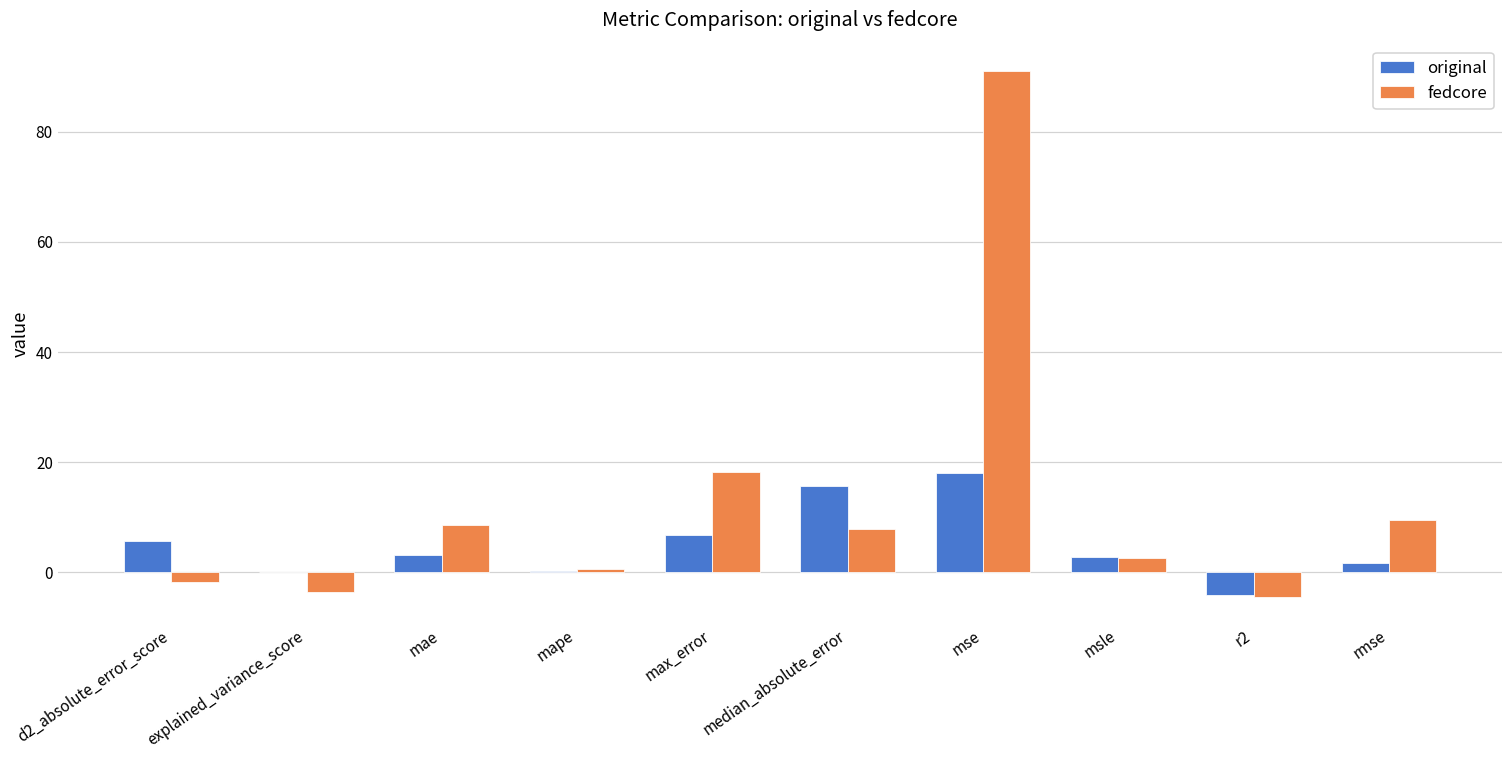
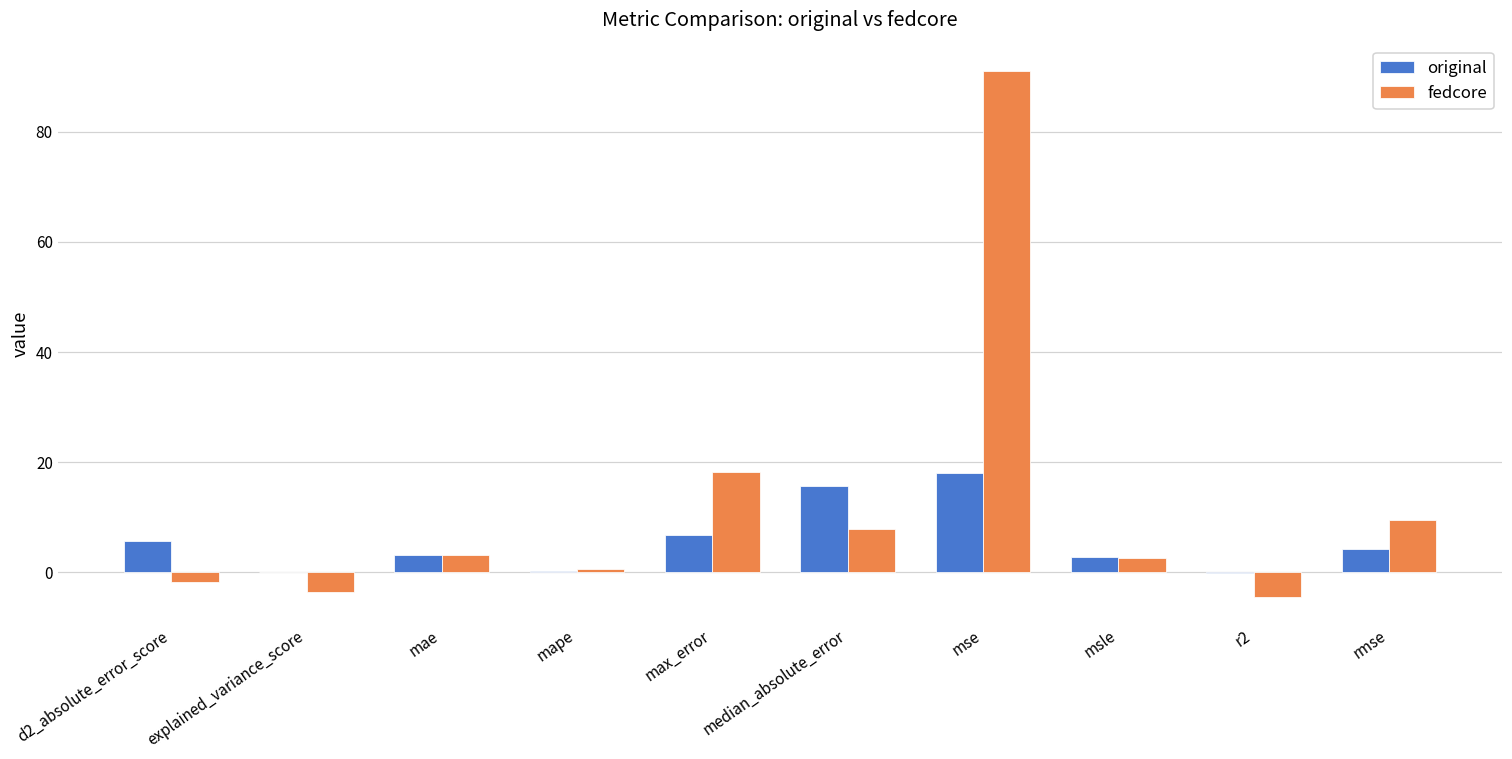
fedcore, mae: 9 -> 3
original, r2: -4 -> 0
original, rmse: 2 -> 4
